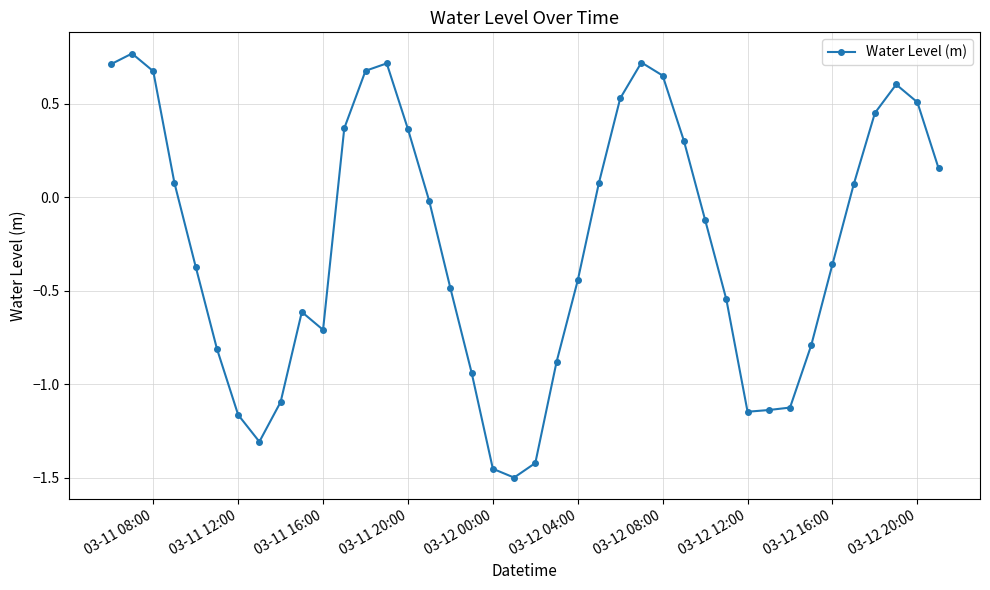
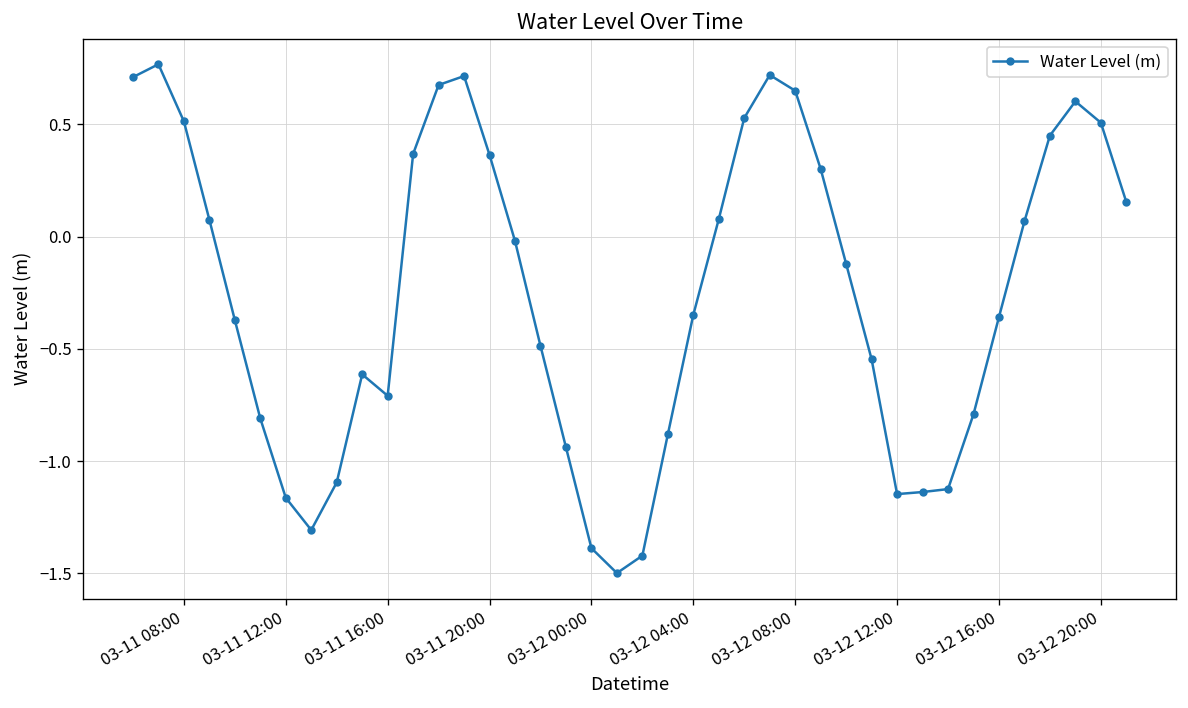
03-11 08:00: 0.67 -> 0.51
03-12 00:00: -1.45 -> -1.39
03-12 04:00: -0.44 -> -0.35
